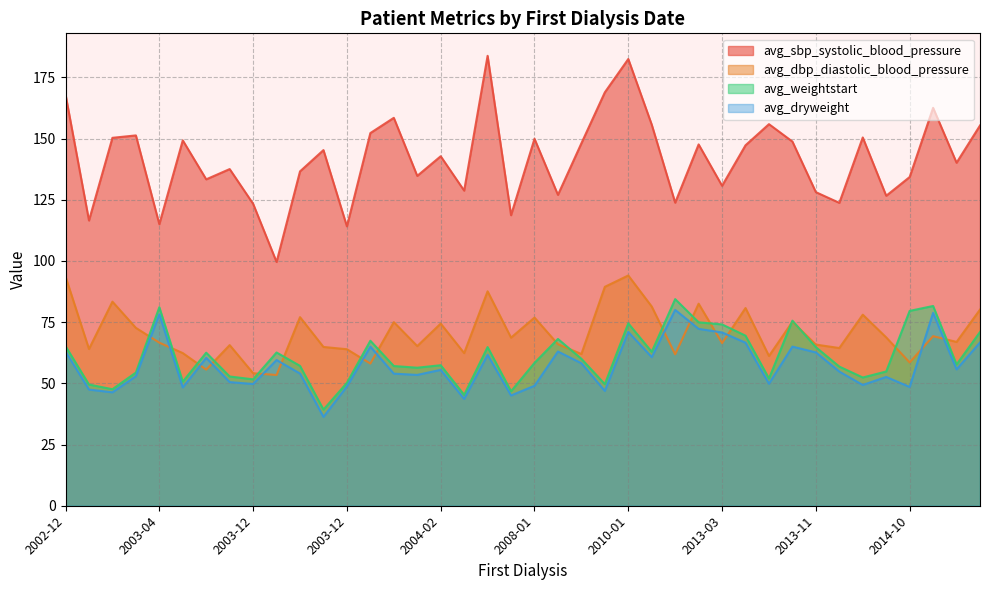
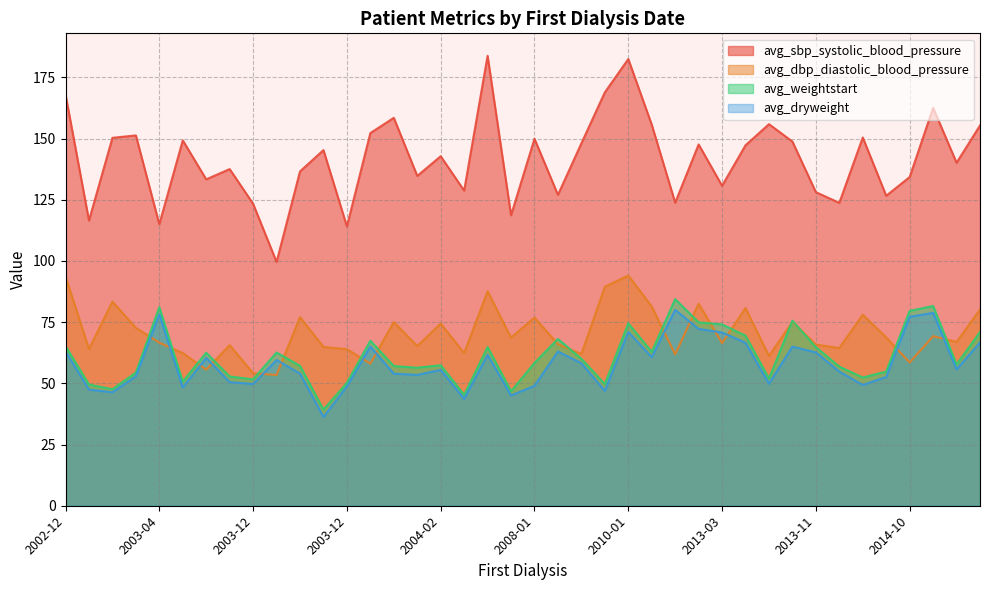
avg_dryweight, 2014-10: 49 -> 77
